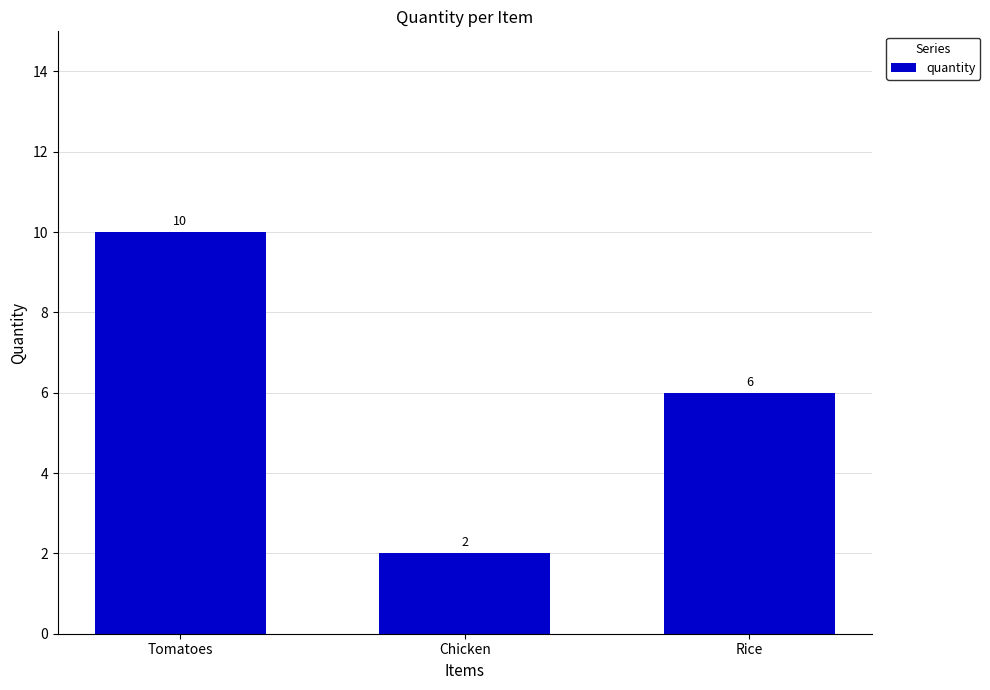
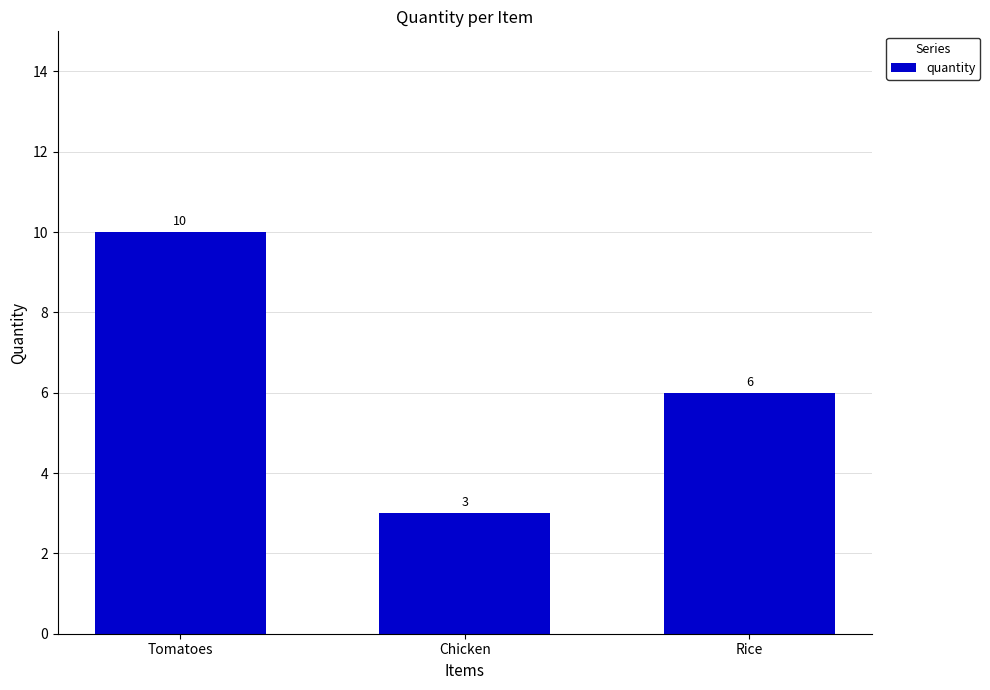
Chicken: 2 -> 3
